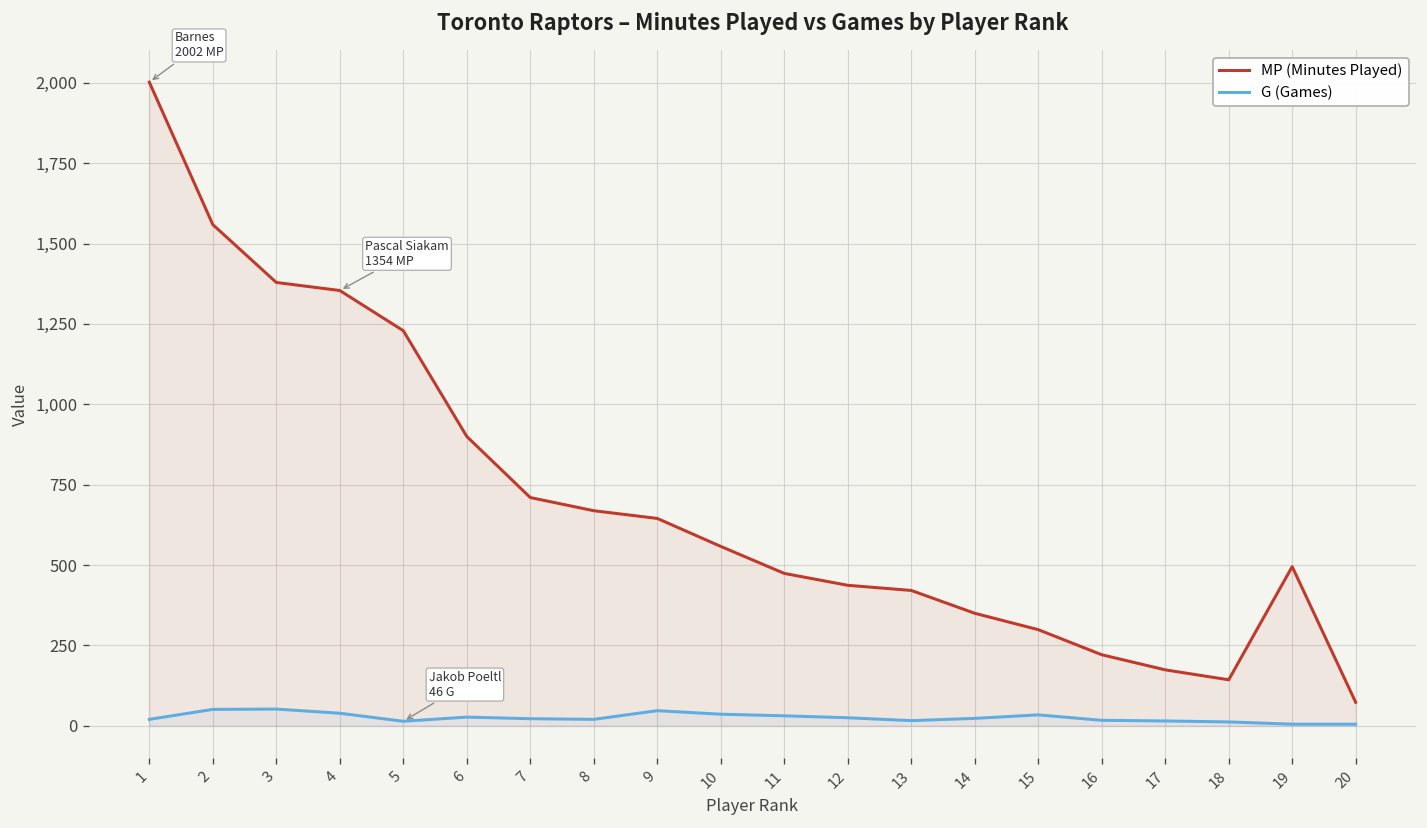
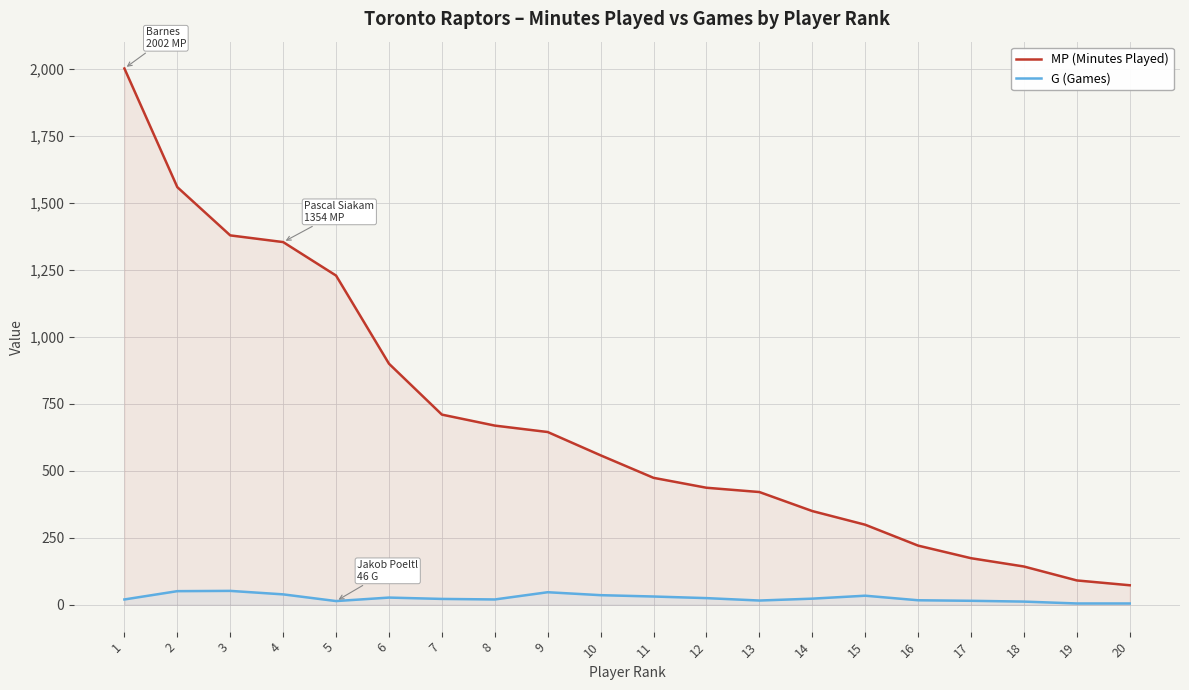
MP (Minutes Played), 19: 500 -> 90
